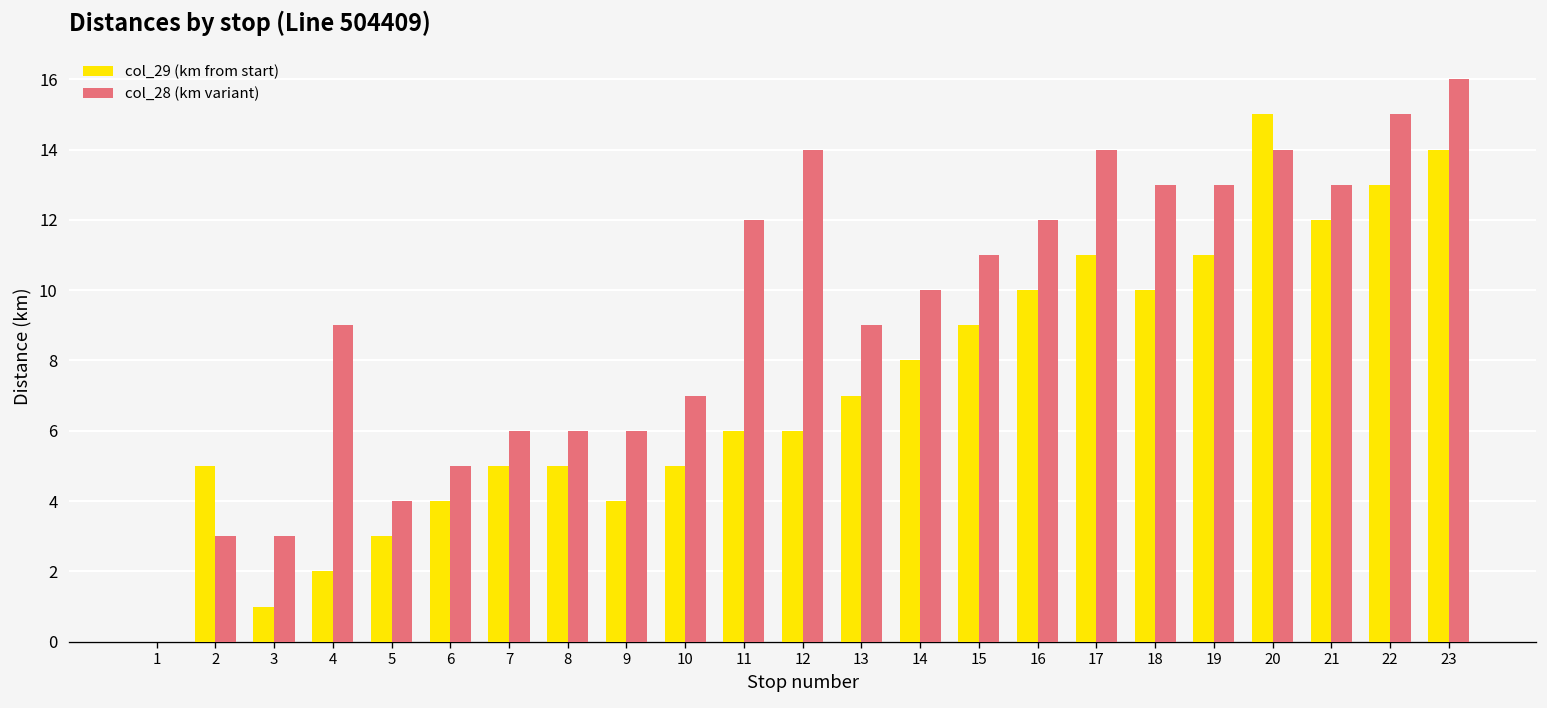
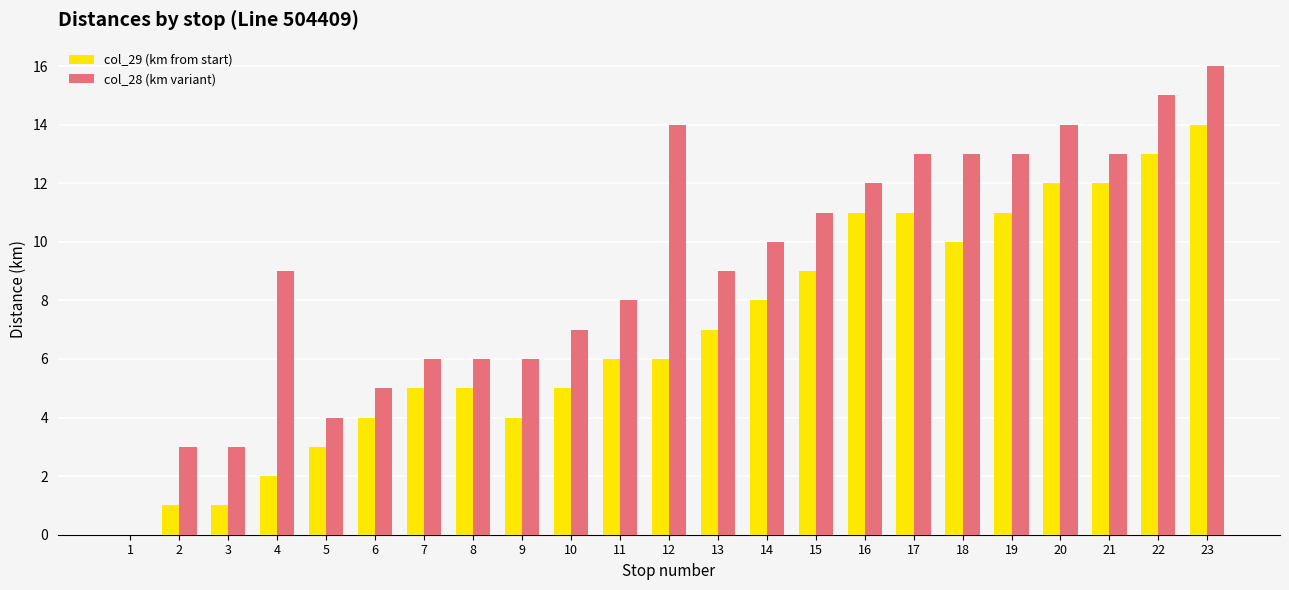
col_29 (km from start), 2: 5 -> 1
col_28 (km variant), 11: 12 -> 8
col_29 (km from start), 16: 10 -> 11
col_28 (km variant), 17: 14 -> 13
col_29 (km from start), 20: 15 -> 12
